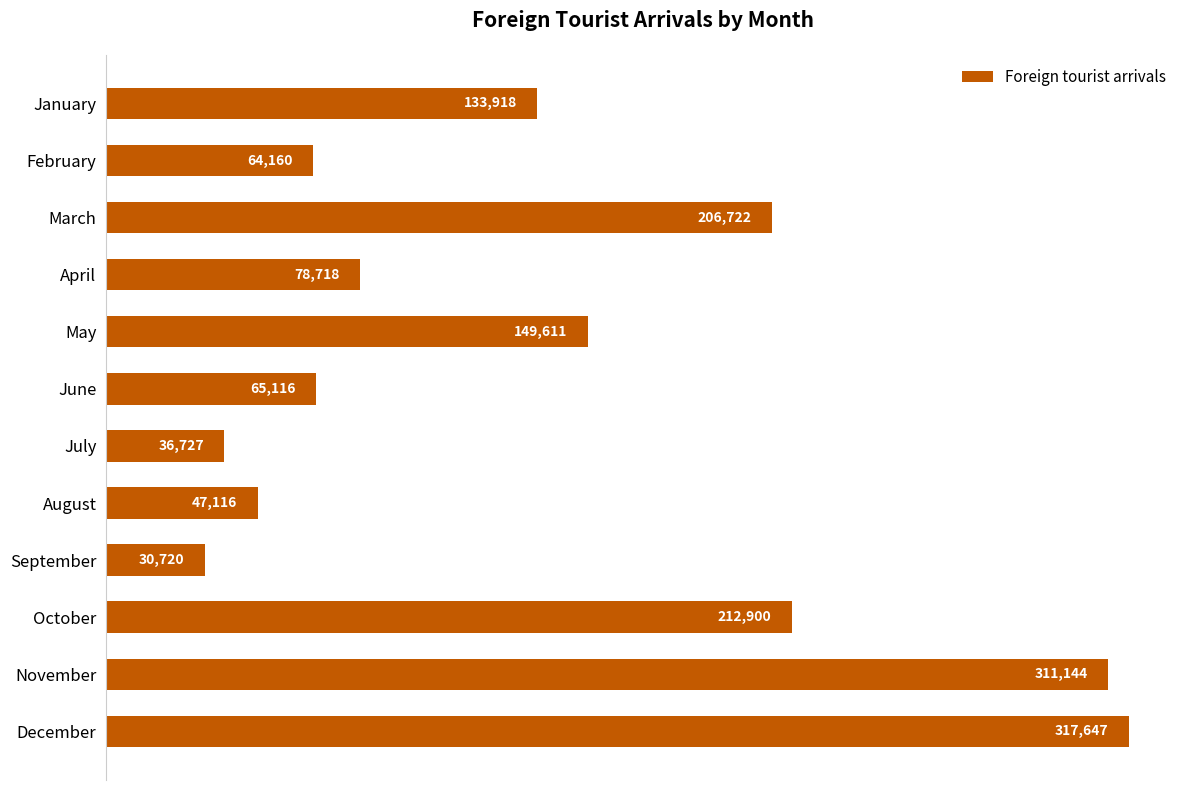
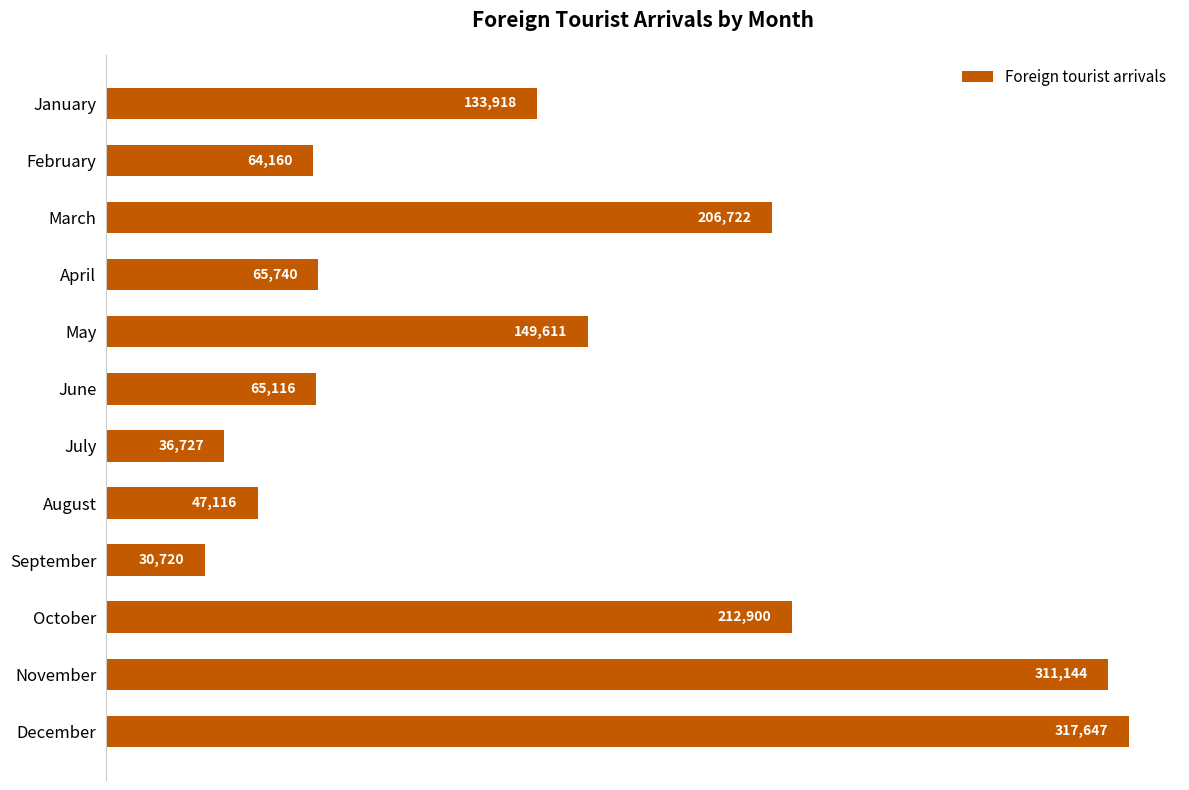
April: 78,718 -> 65,740
